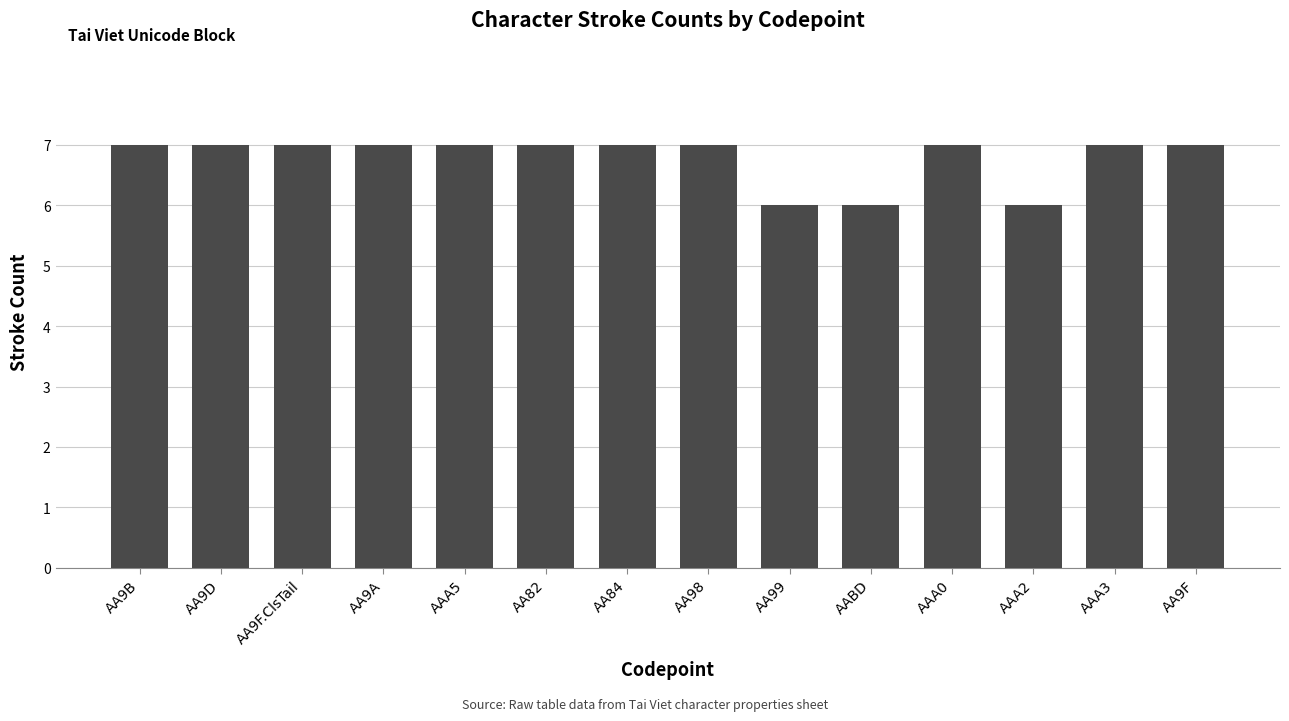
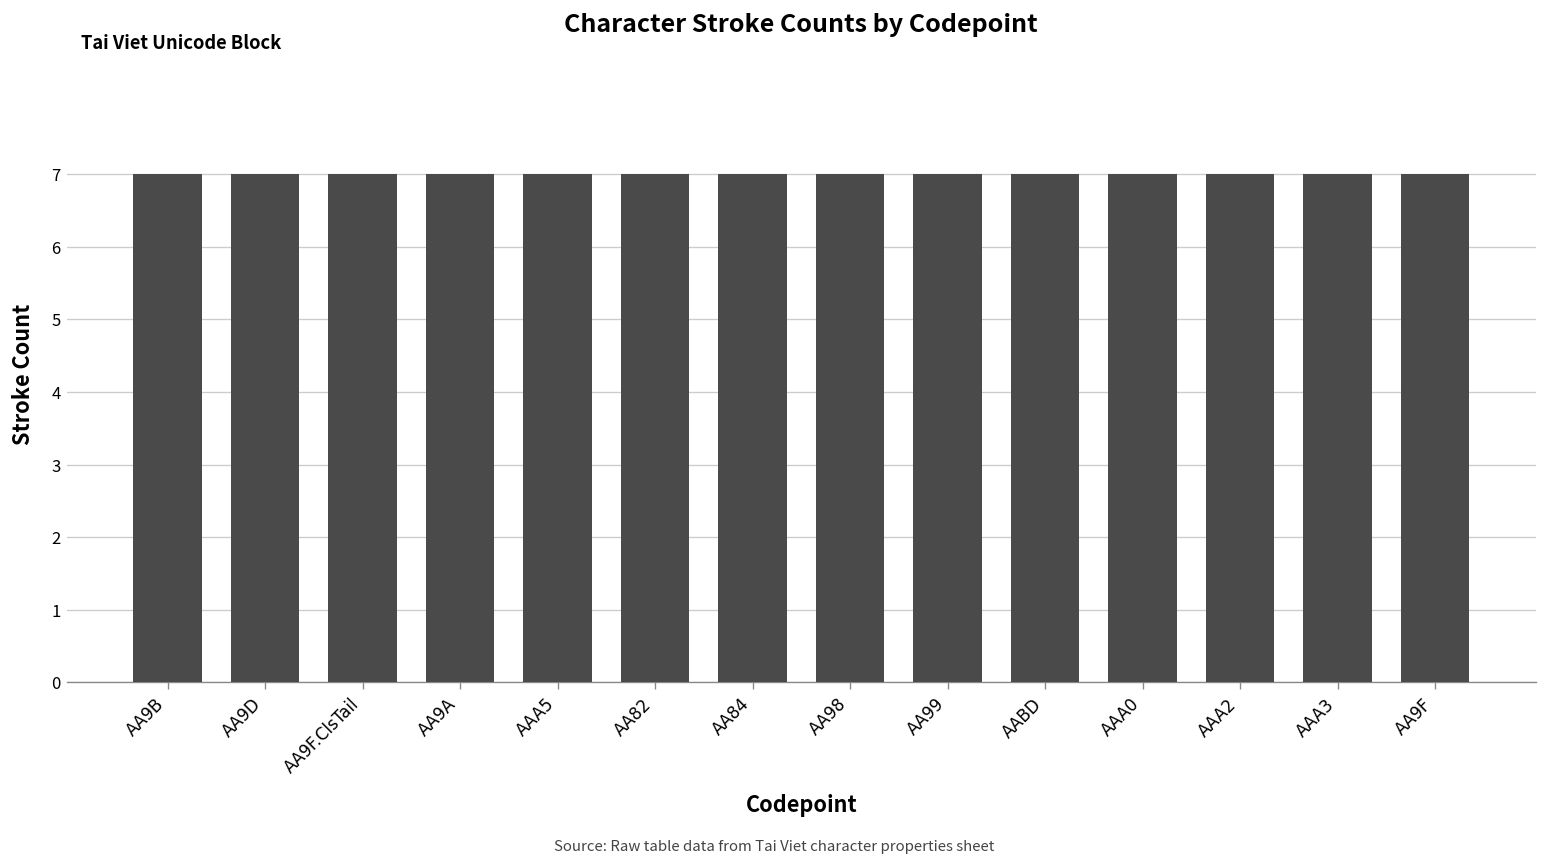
AA99: 6 -> 7
AABD: 6 -> 7
AAA2: 6 -> 7
